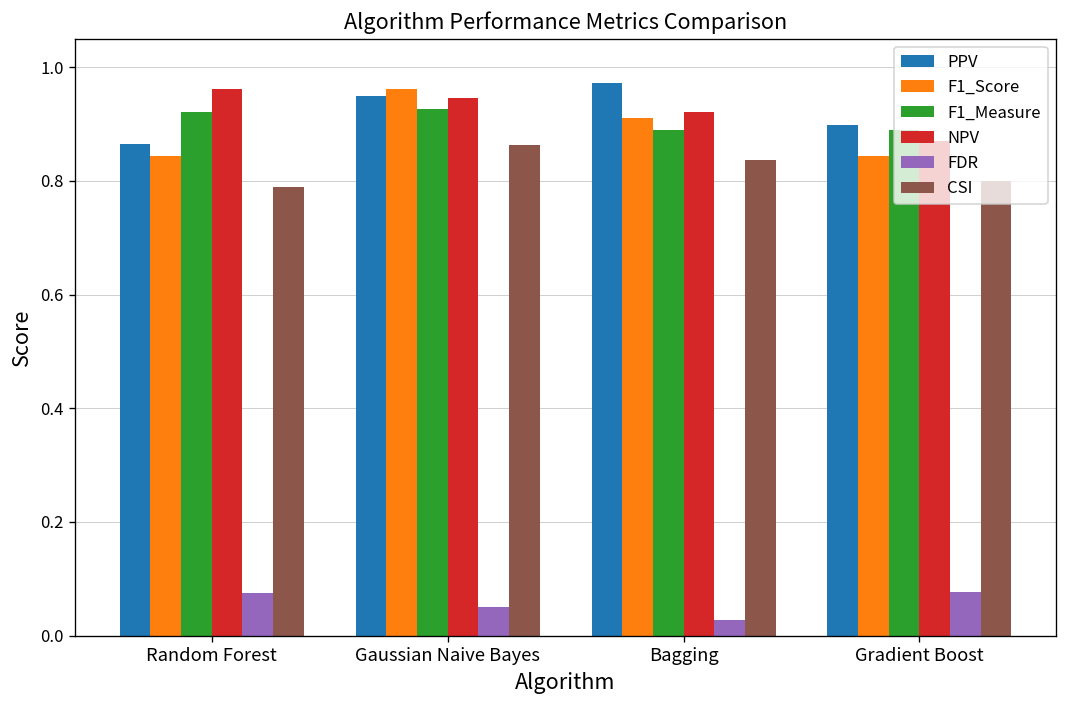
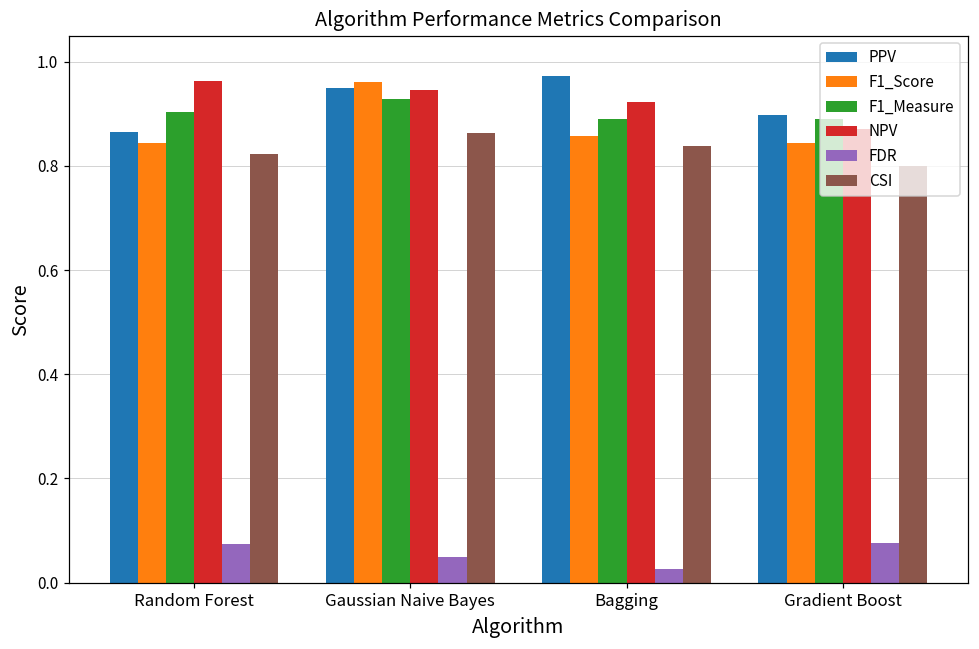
F1_Measure, Random Forest: 0.92 -> 0.90
CSI, Random Forest: 0.79 -> 0.82
F1_Score, Bagging: 0.91 -> 0.86
